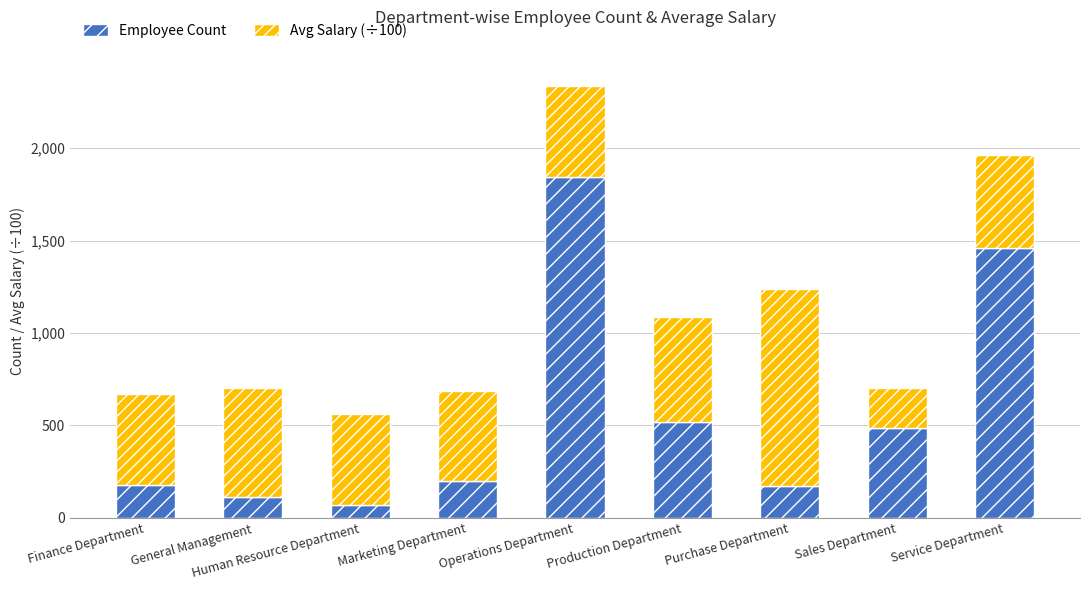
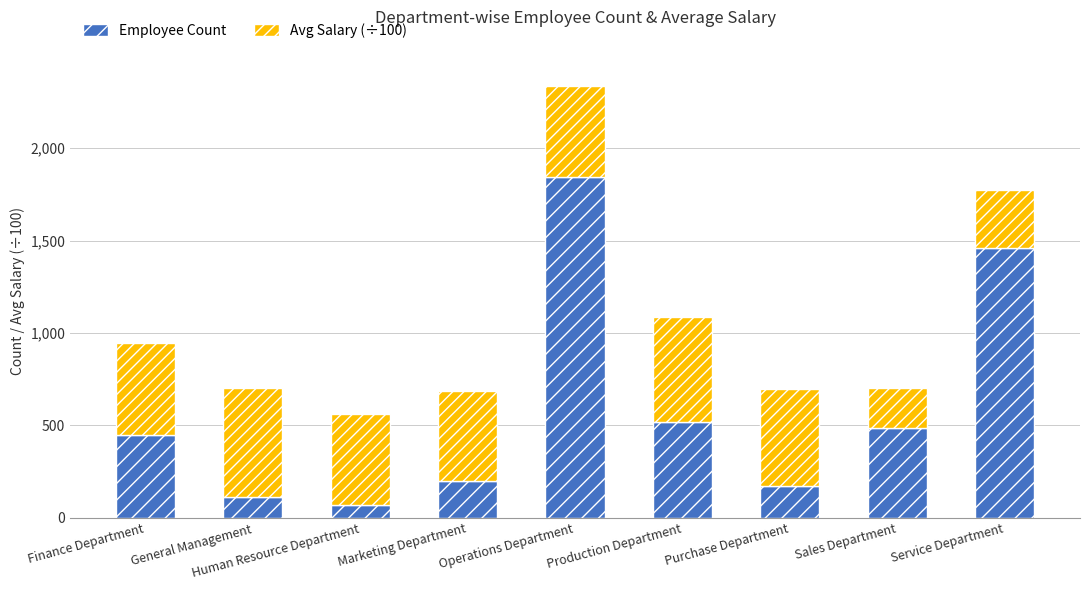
Employee Count, Finance Department: 180 -> 450
Avg Salary (÷100), Purchase Department: 1,070 -> 530
Avg Salary (÷100), Service Department: 510 -> 310
